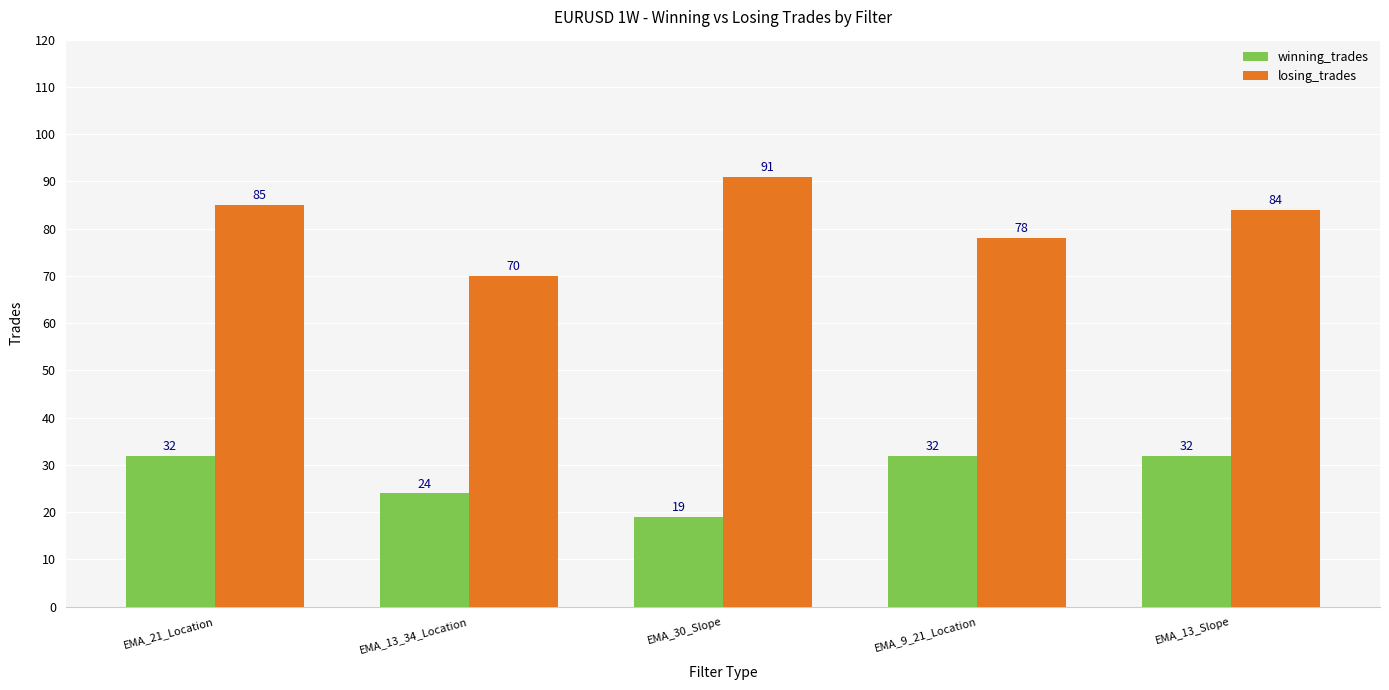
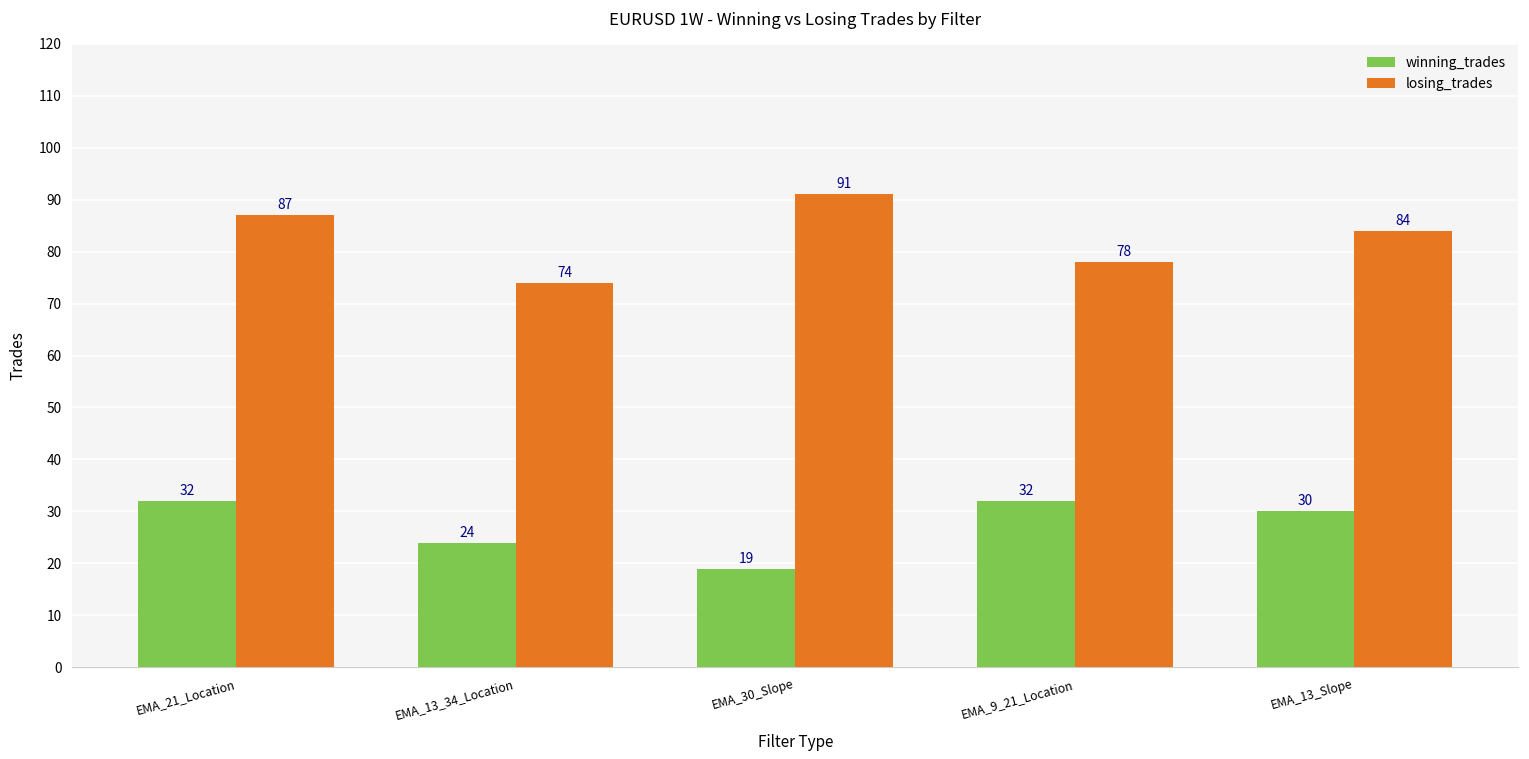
losing_trades, EMA_21_Location: 85 -> 87
losing_trades, EMA_13_34_Location: 70 -> 74
winning_trades, EMA_13_Slope: 32 -> 30
